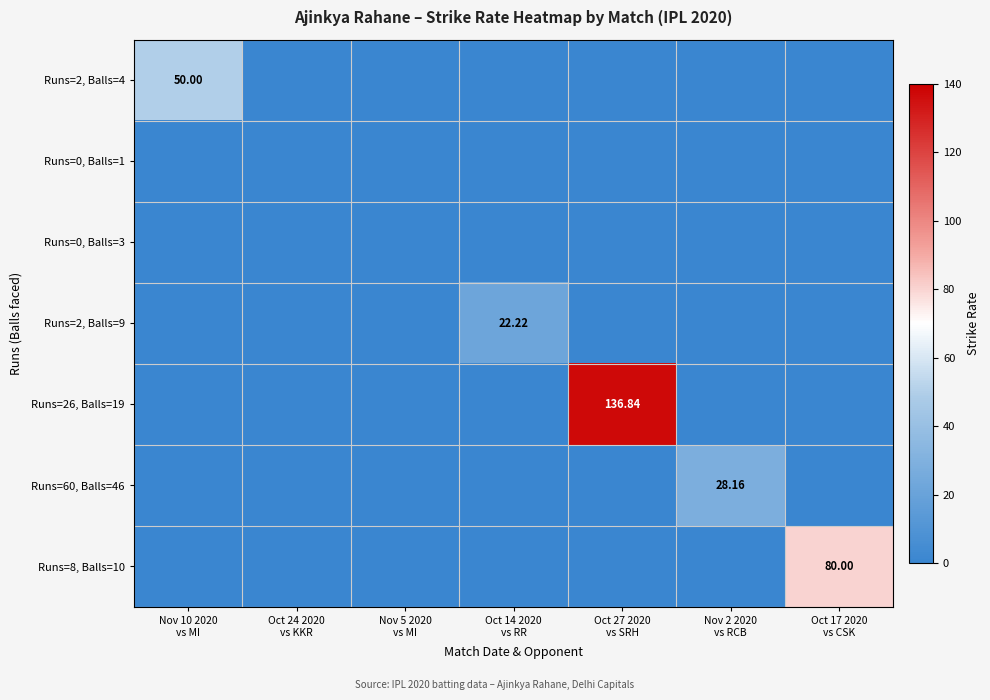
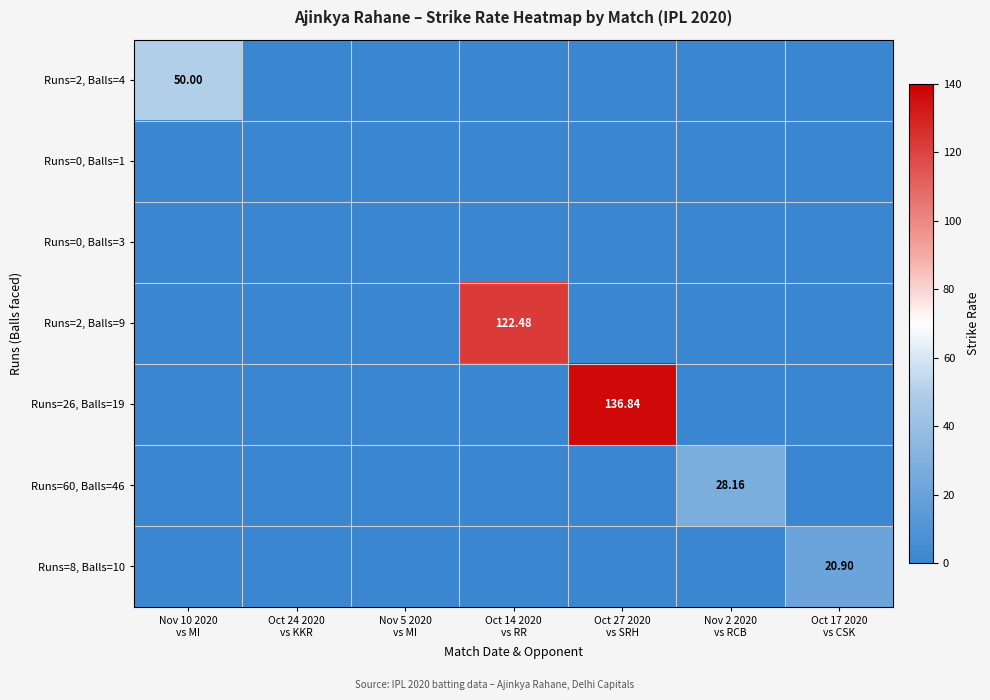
Runs=2, Balls=9, Oct 14 2020 vs RR: 22.22 -> 122.48
Runs=8, Balls=10, Oct 17 2020 vs CSK: 80.00 -> 20.90
